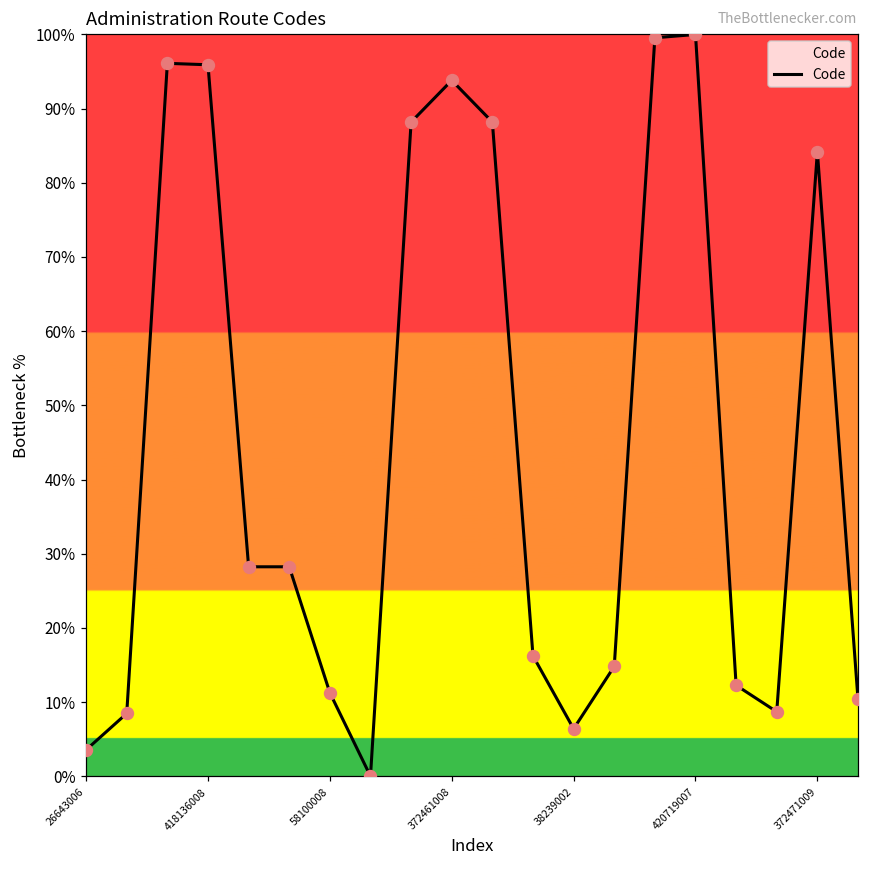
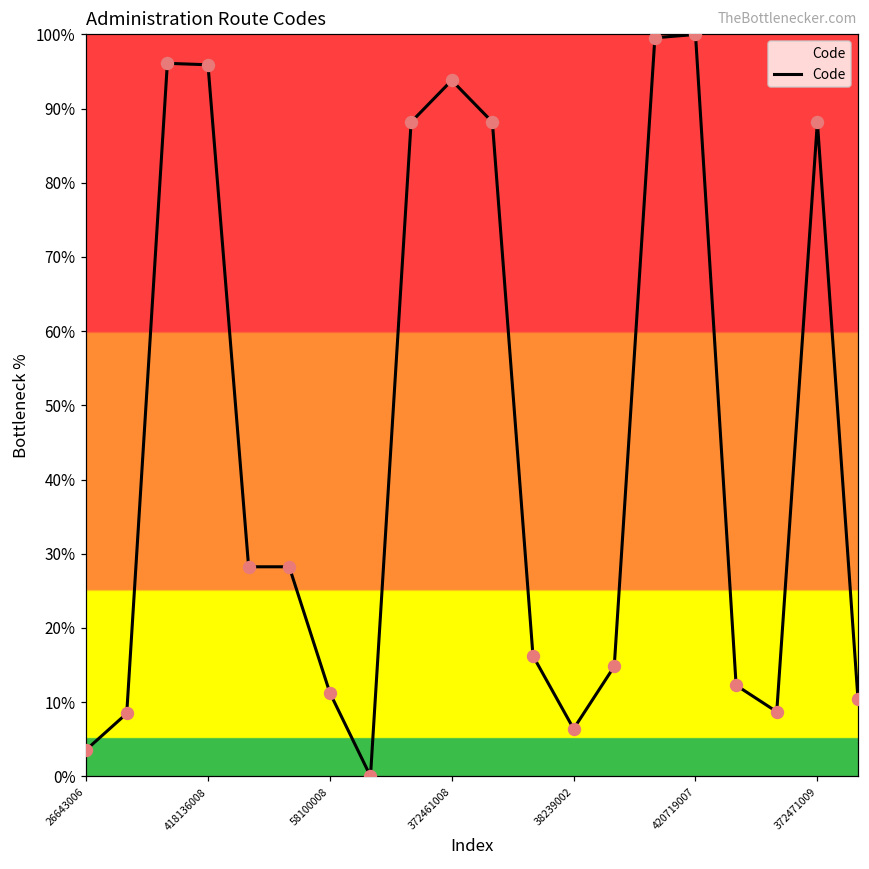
372471009: 84% -> 88%
